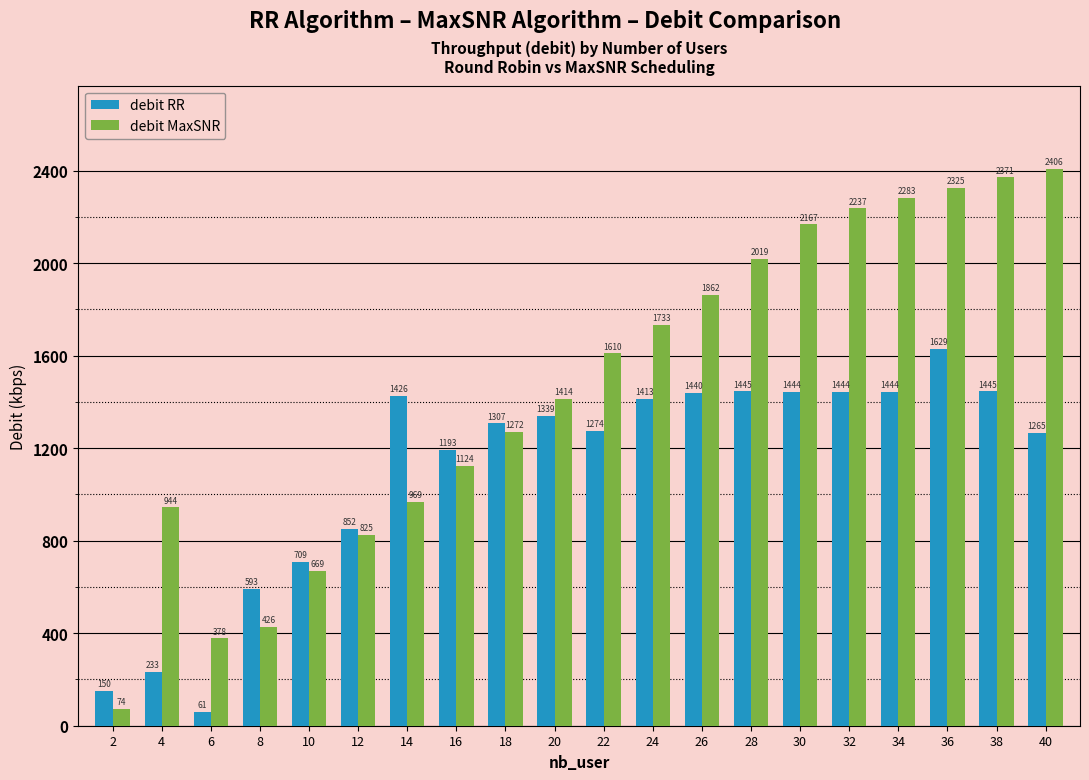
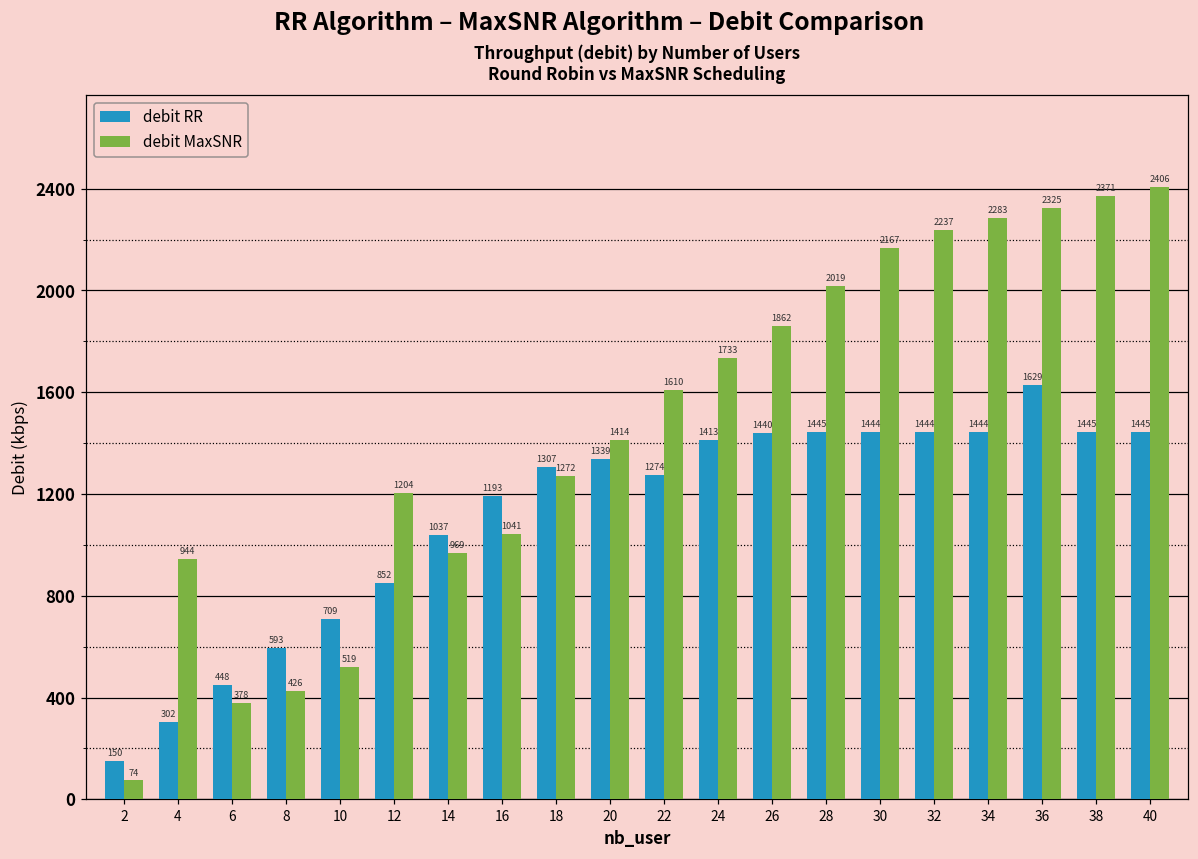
debit RR, 4: 233 -> 302
debit RR, 6: 61 -> 448
debit MaxSNR, 10: 669 -> 519
debit MaxSNR, 12: 825 -> 1204
debit RR, 14: 1426 -> 1037
debit MaxSNR, 16: 1124 -> 1041
debit RR, 40: 1265 -> 1445
